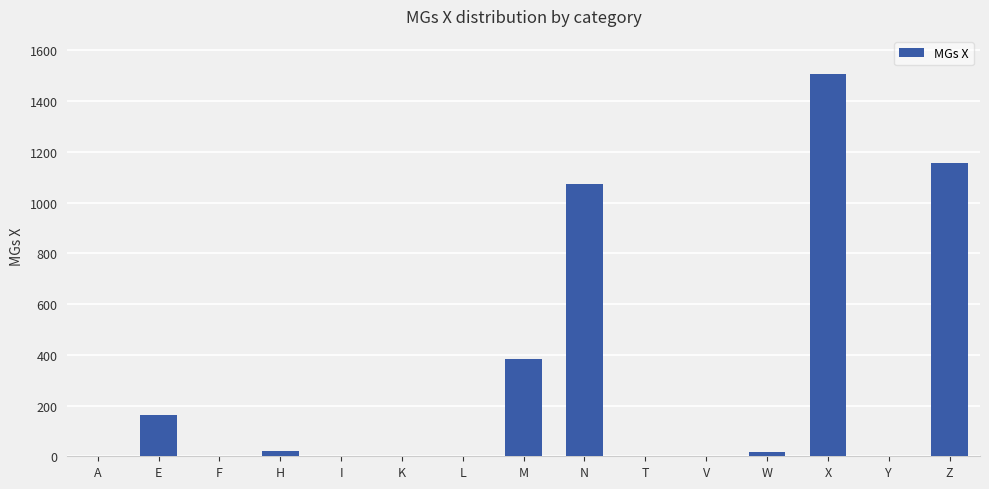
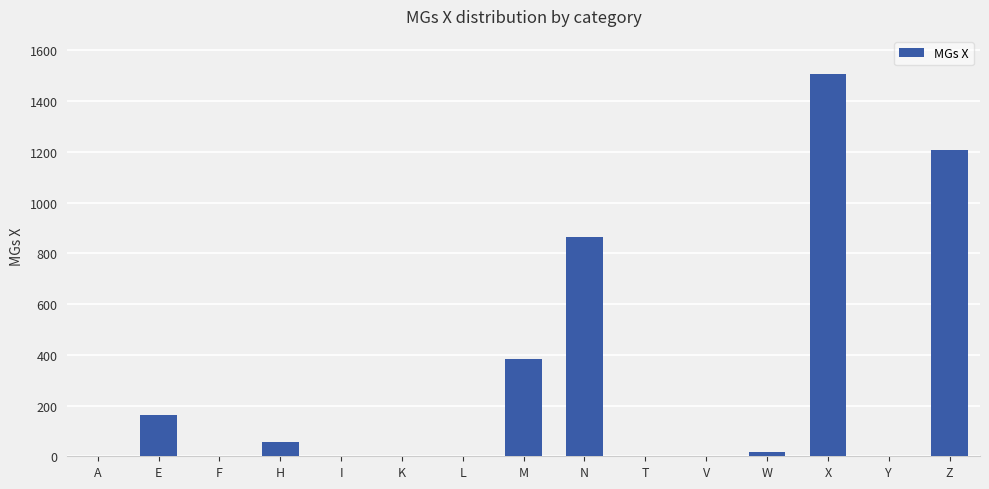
H: 20 -> 60
N: 1070 -> 860
Z: 1160 -> 1210
